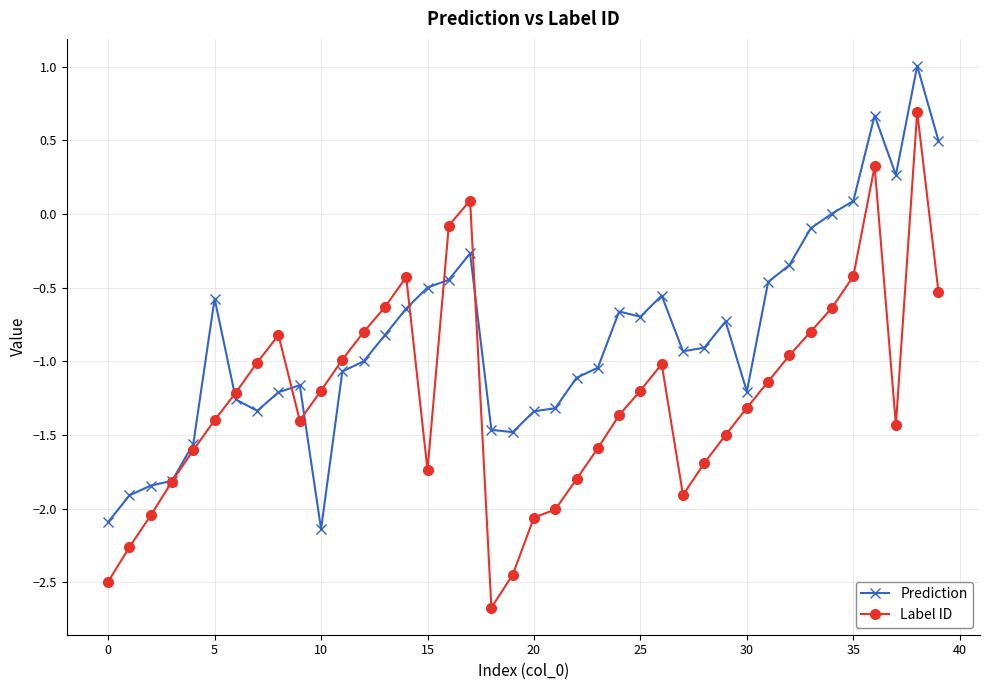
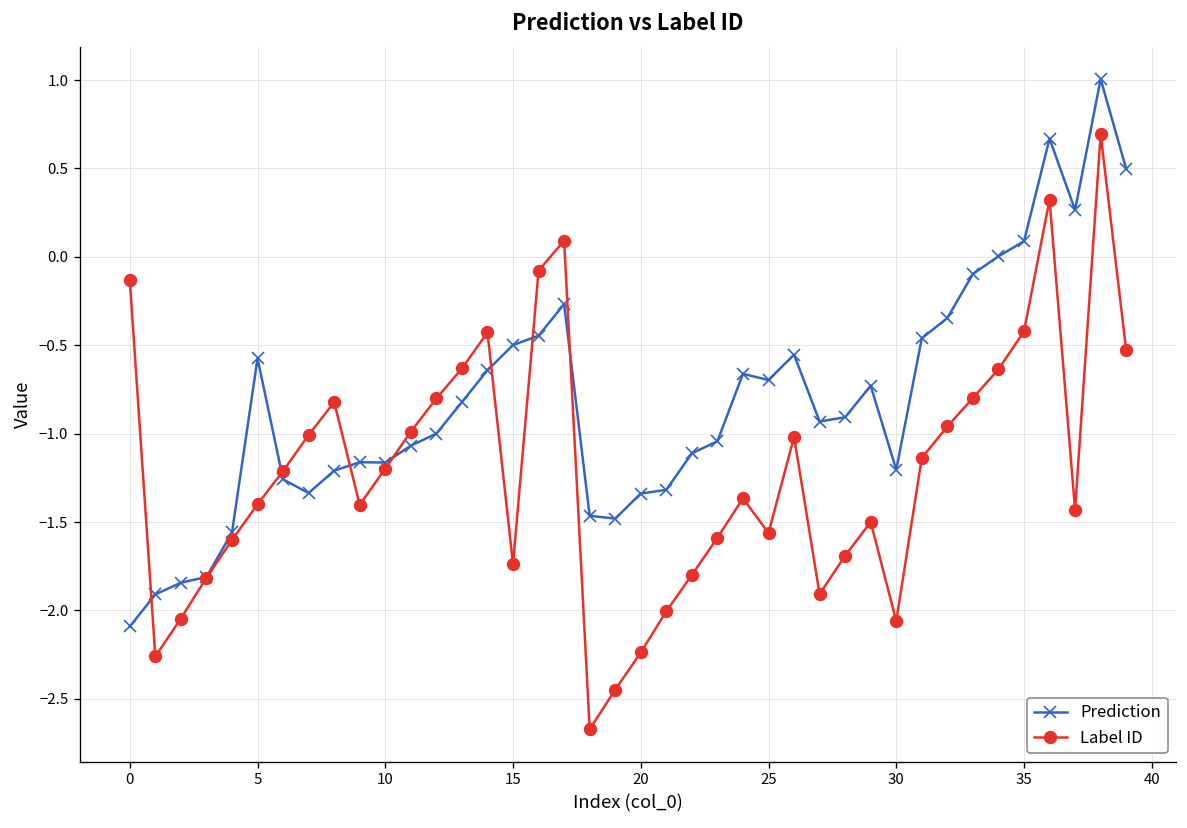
Label ID, 0: -2.50 -> -0.13
Prediction, 10: -2.14 -> -1.16
Label ID, 20: -2.06 -> -2.24
Label ID, 25: -1.20 -> -1.56
Label ID, 30: -1.32 -> -2.06
